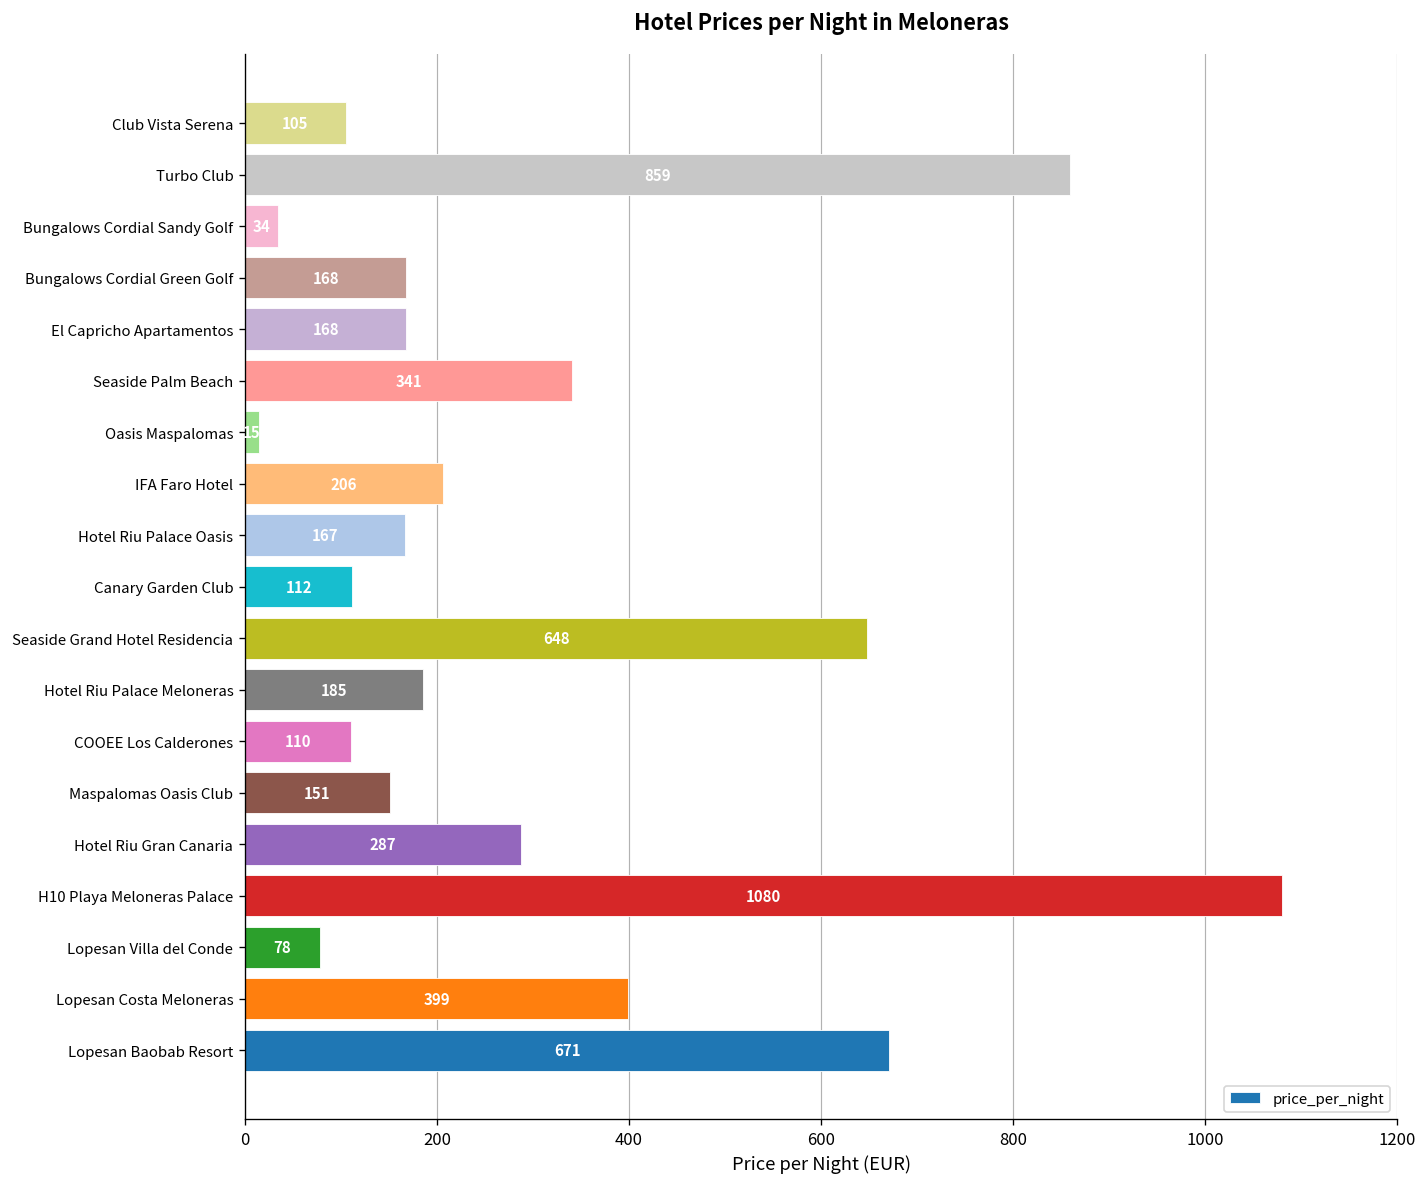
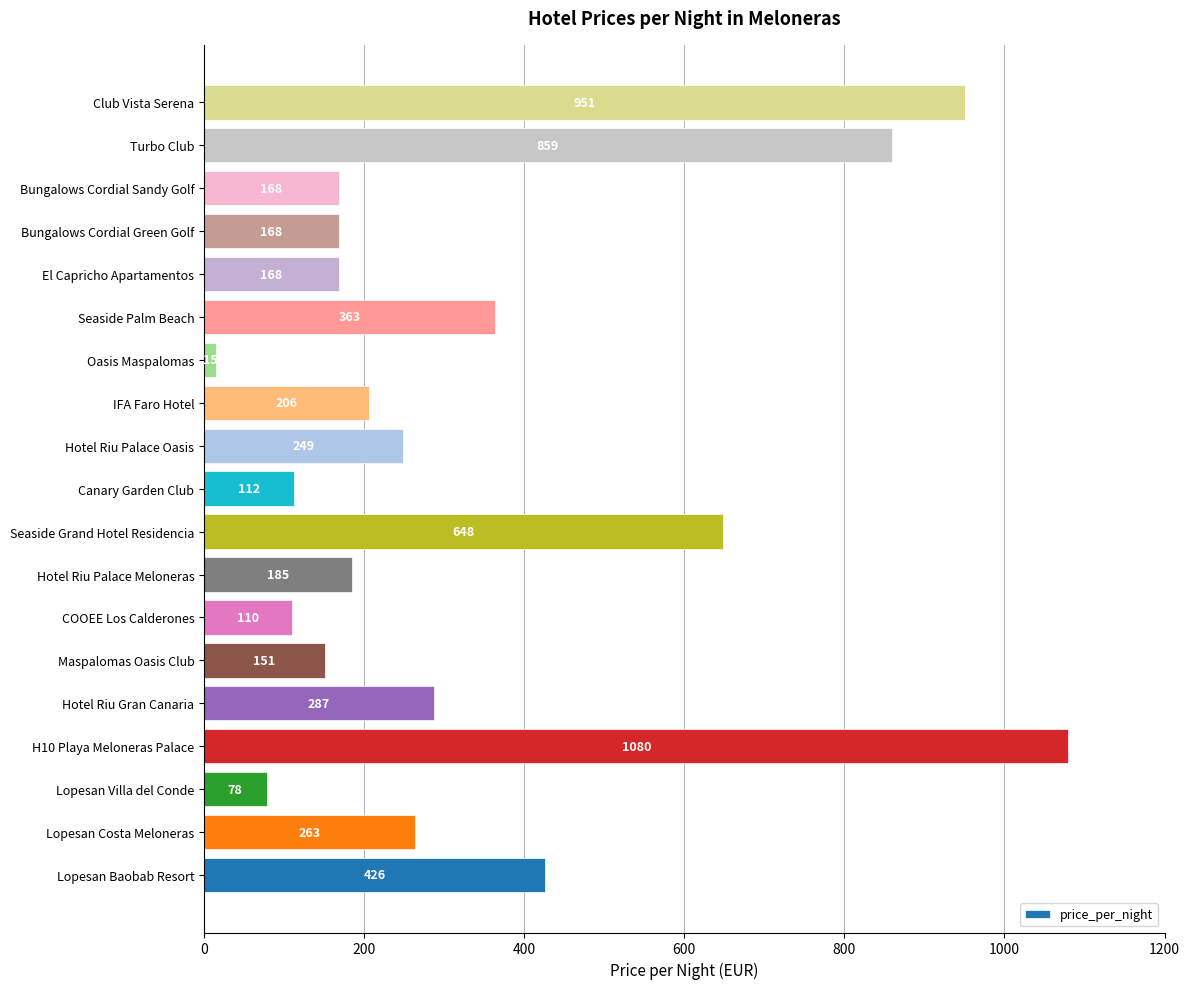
Club Vista Serena: 105 -> 951
Bungalows Cordial Sandy Golf: 34 -> 168
Seaside Palm Beach: 341 -> 363
Hotel Riu Palace Oasis: 167 -> 249
Lopesan Costa Meloneras: 399 -> 263
Lopesan Baobab Resort: 671 -> 426
